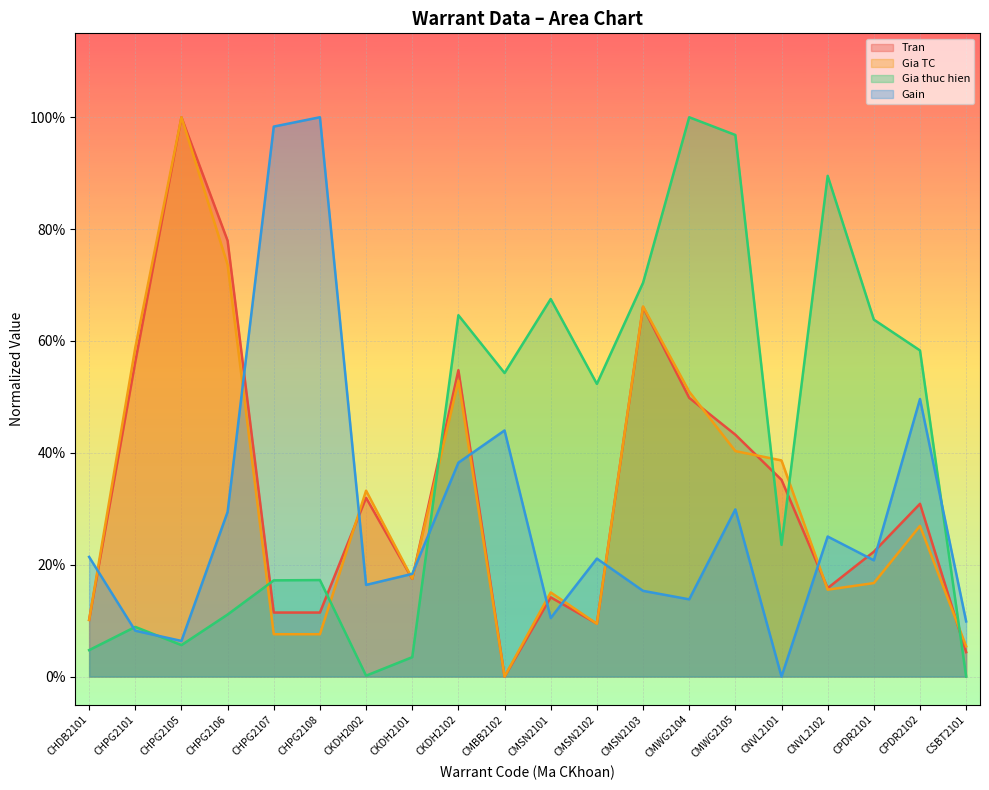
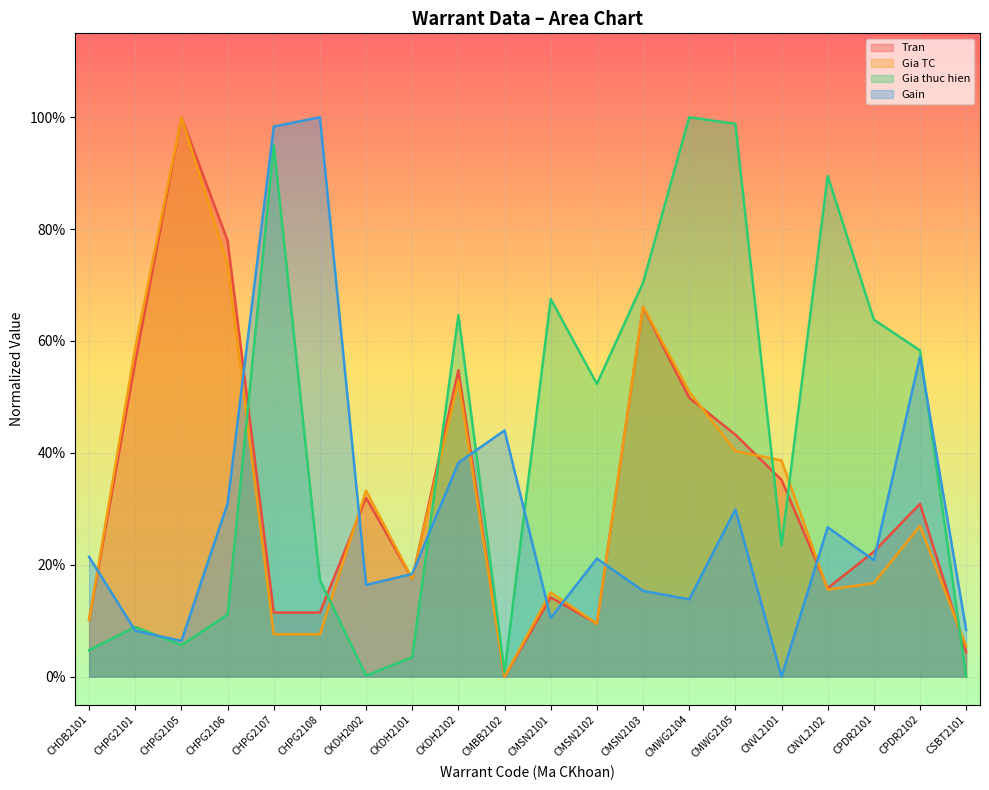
Gain, CHPG2106: 29% -> 31%
Gia thuc hien, CHPG2107: 17% -> 95%
Gia thuc hien, CMBB2102: 54% -> 1%
Gia thuc hien, CMWG2105: 97% -> 99%
Gain, CNVL2102: 25% -> 27%
Gain, CPDR2102: 50% -> 57%
Gain, CSBT2101: 10% -> 8%
